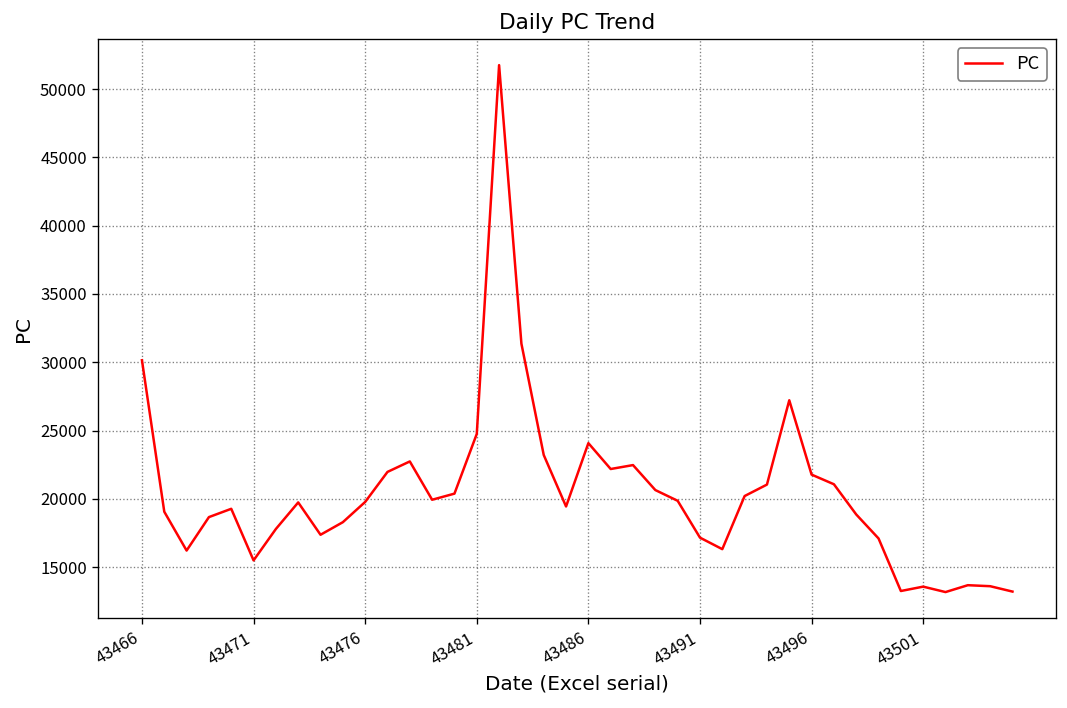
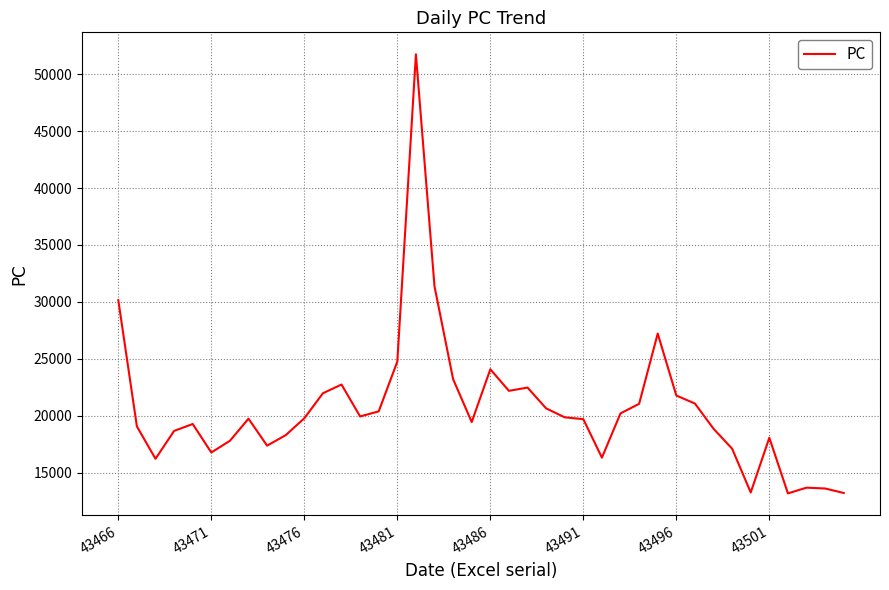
43471: 15500 -> 16800
43491: 17200 -> 19700
43501: 13600 -> 18100
